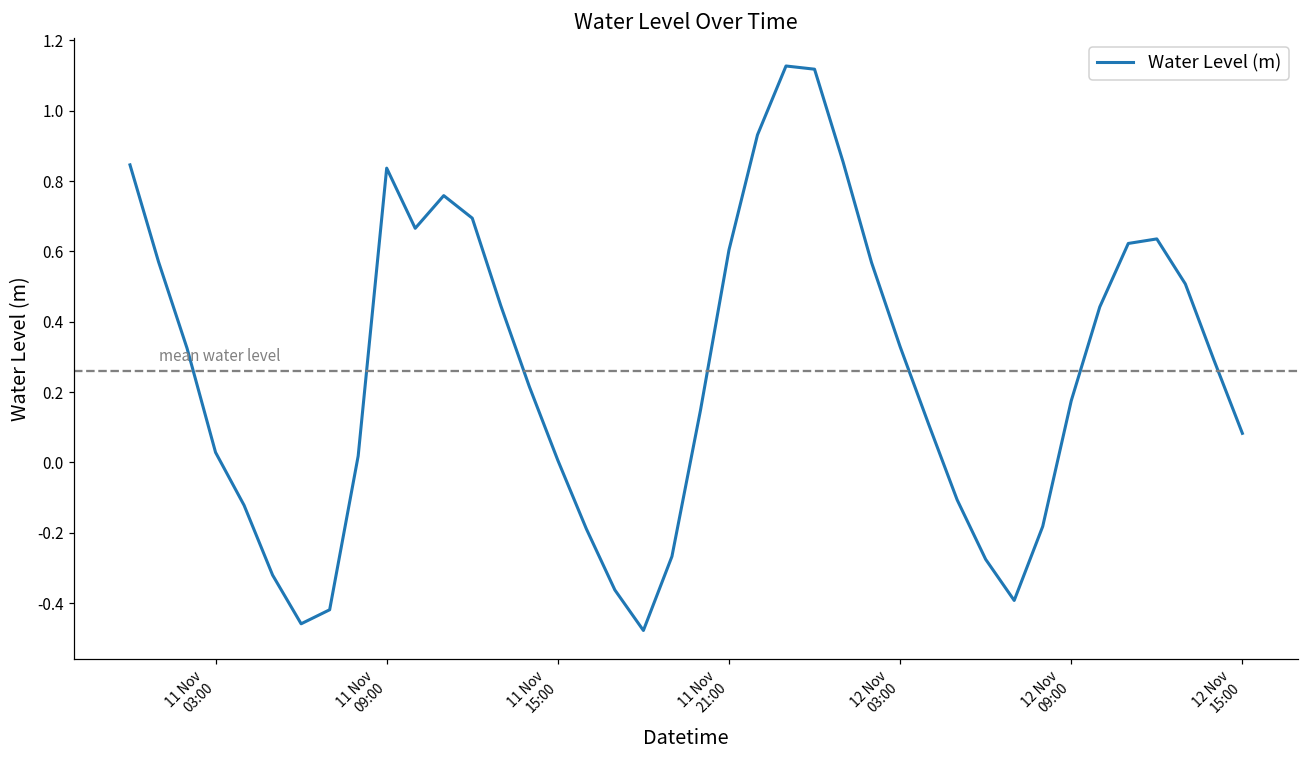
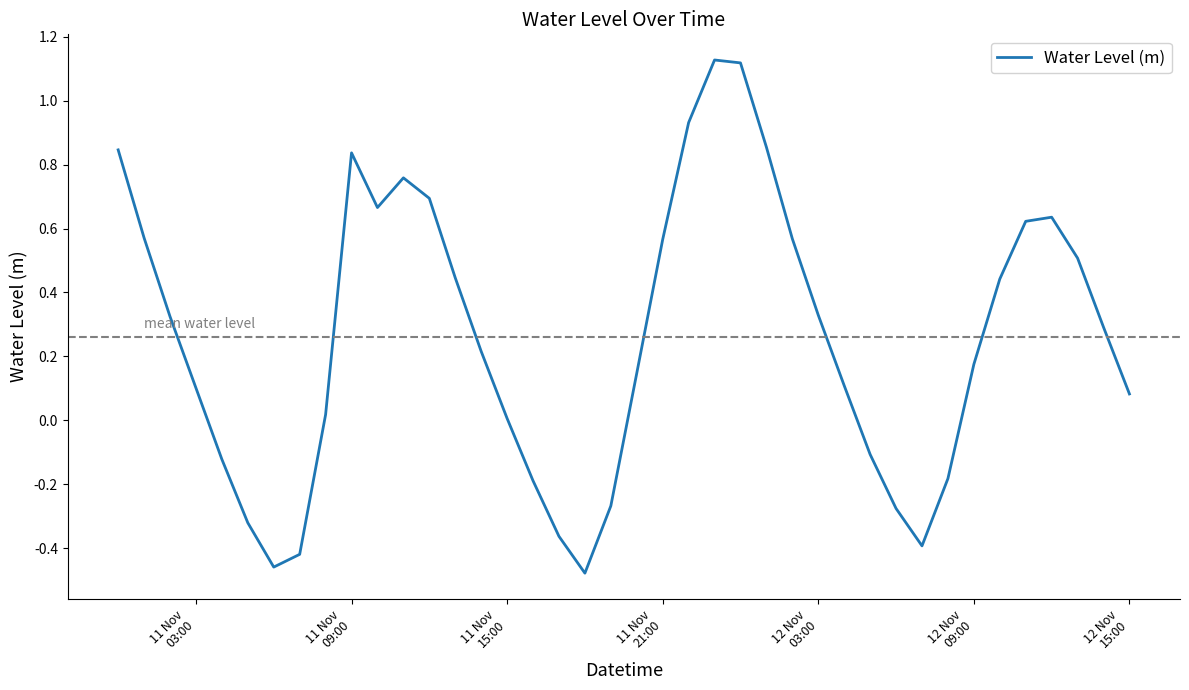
11 Nov 03:00: 0.03 -> 0.10
11 Nov 21:00: 0.60 -> 0.57
